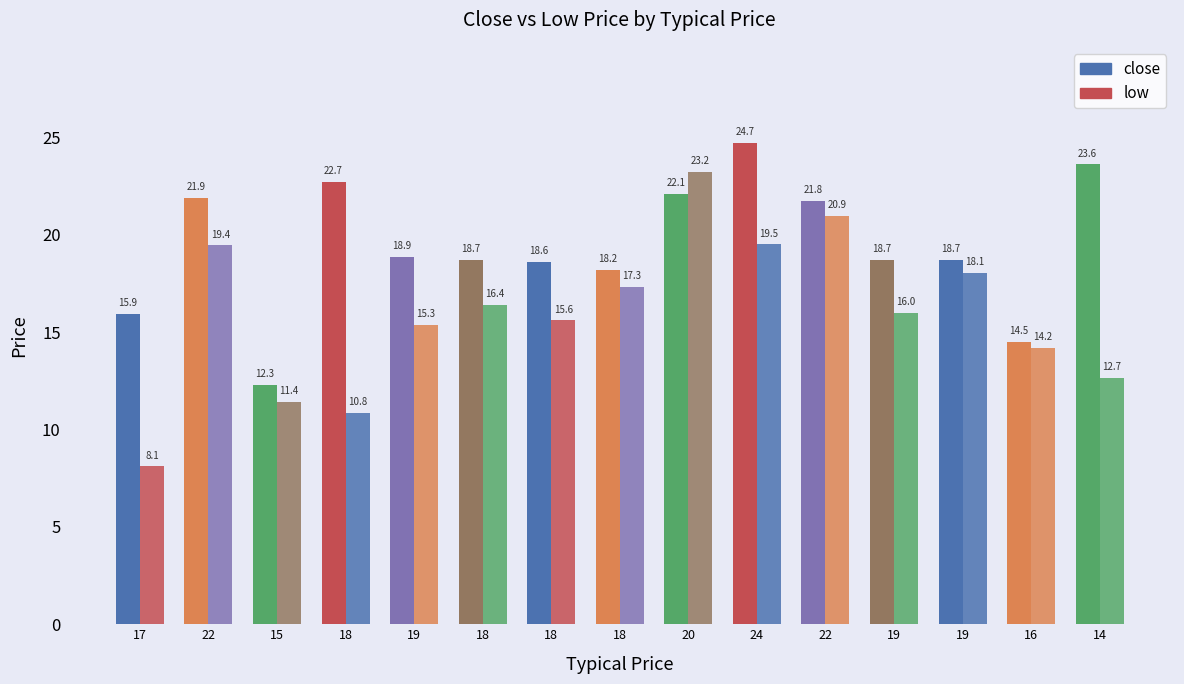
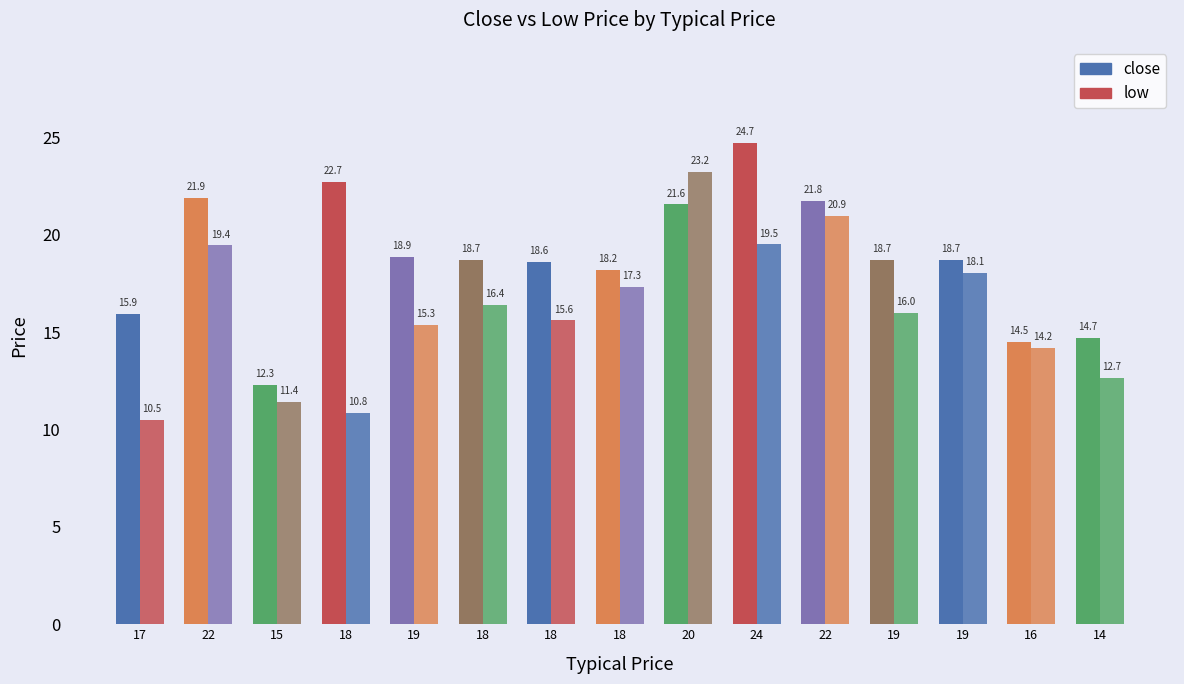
low, 17: 8.1 -> 10.5
close, 20: 22.1 -> 21.6
close, 14: 23.6 -> 14.7
